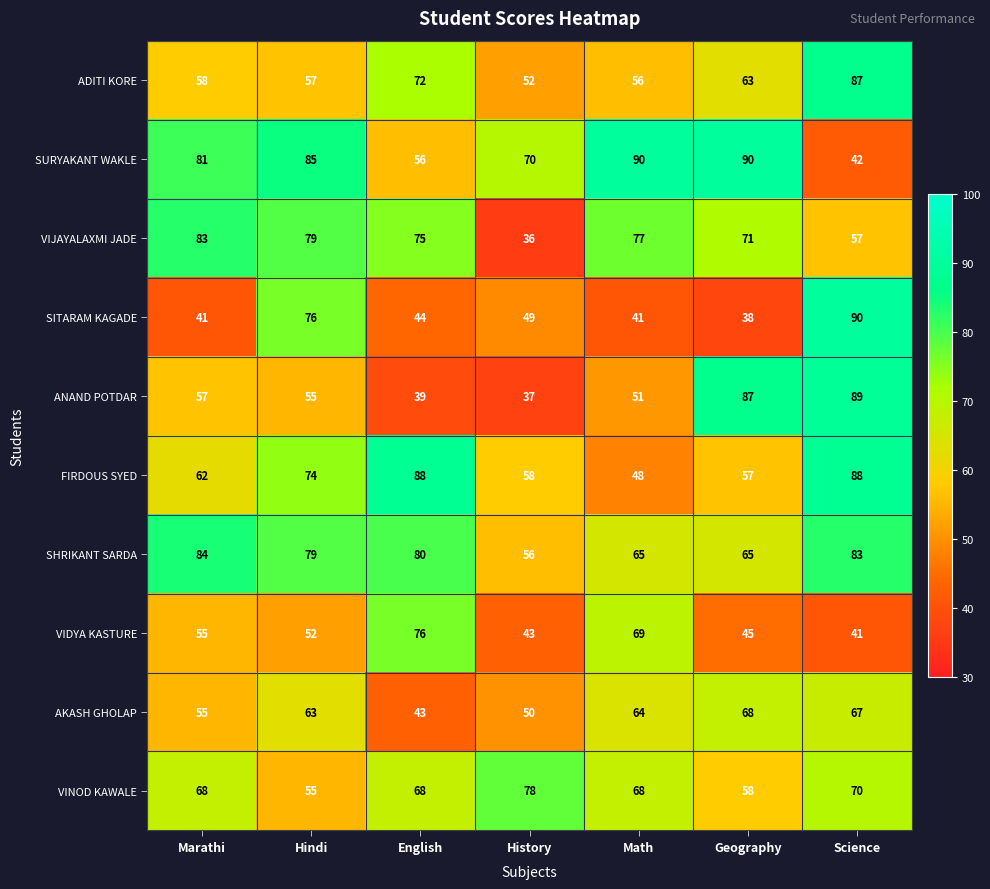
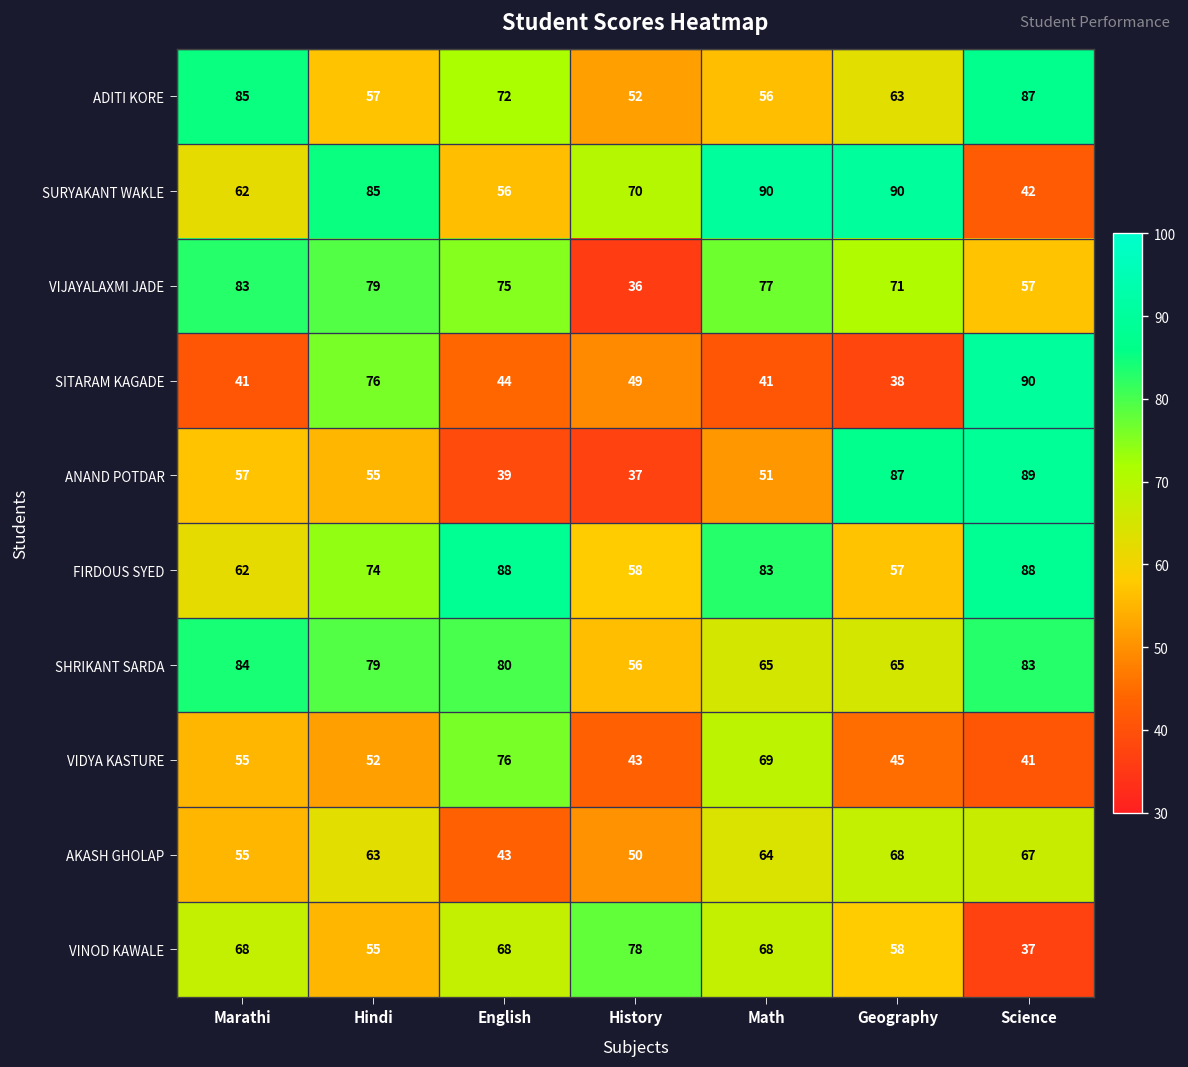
ADITI KORE, Marathi: 58 -> 85
SURYAKANT WAKLE, Marathi: 81 -> 62
FIRDOUS SYED, Math: 48 -> 83
VINOD KAWALE, Science: 70 -> 37
